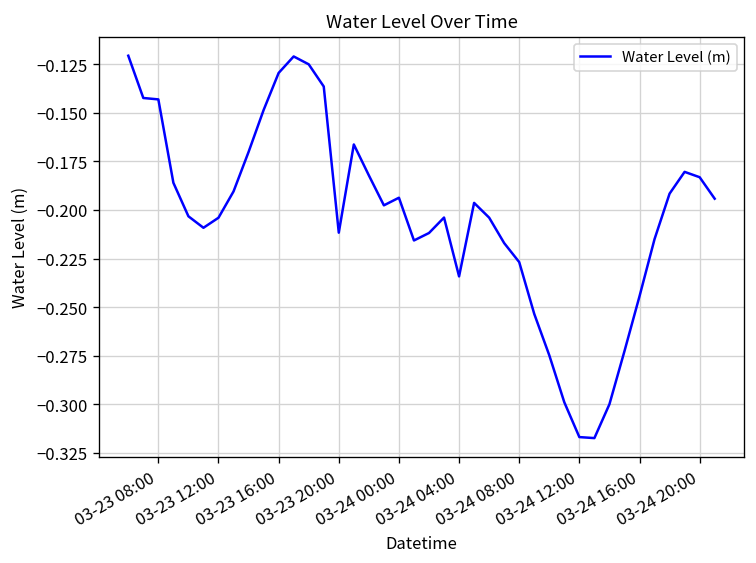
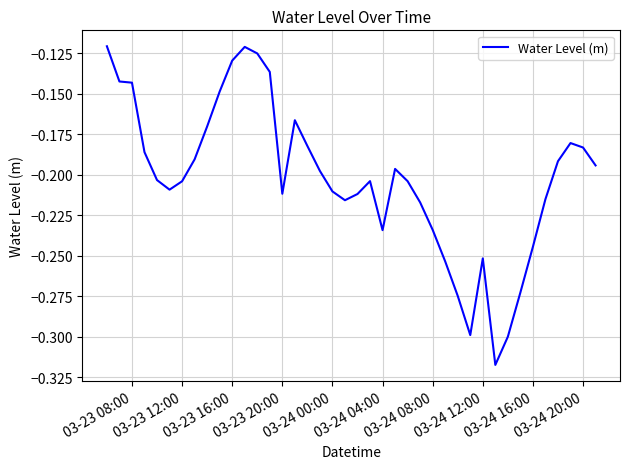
03-24 00:00: -0.194 -> -0.210
03-24 08:00: -0.227 -> -0.234
03-24 12:00: -0.317 -> -0.252
